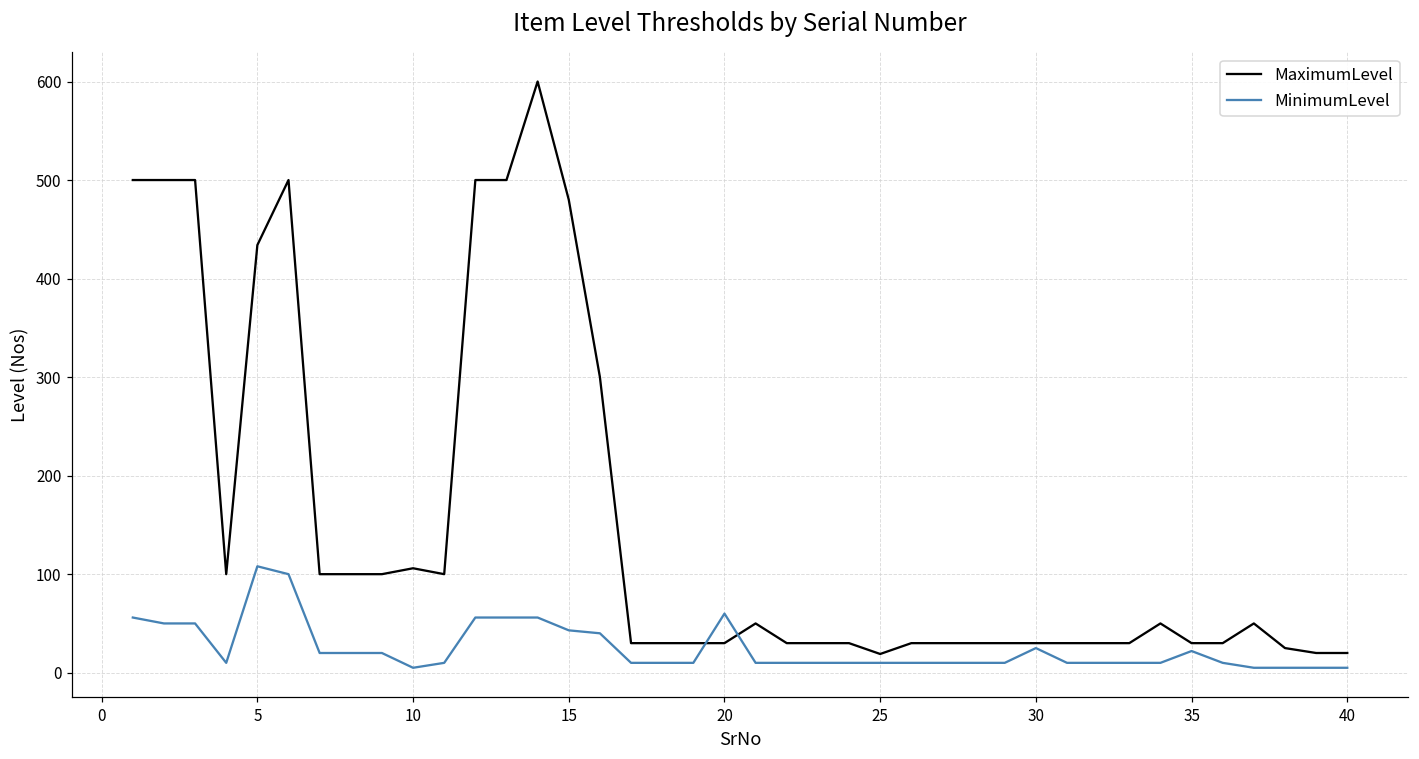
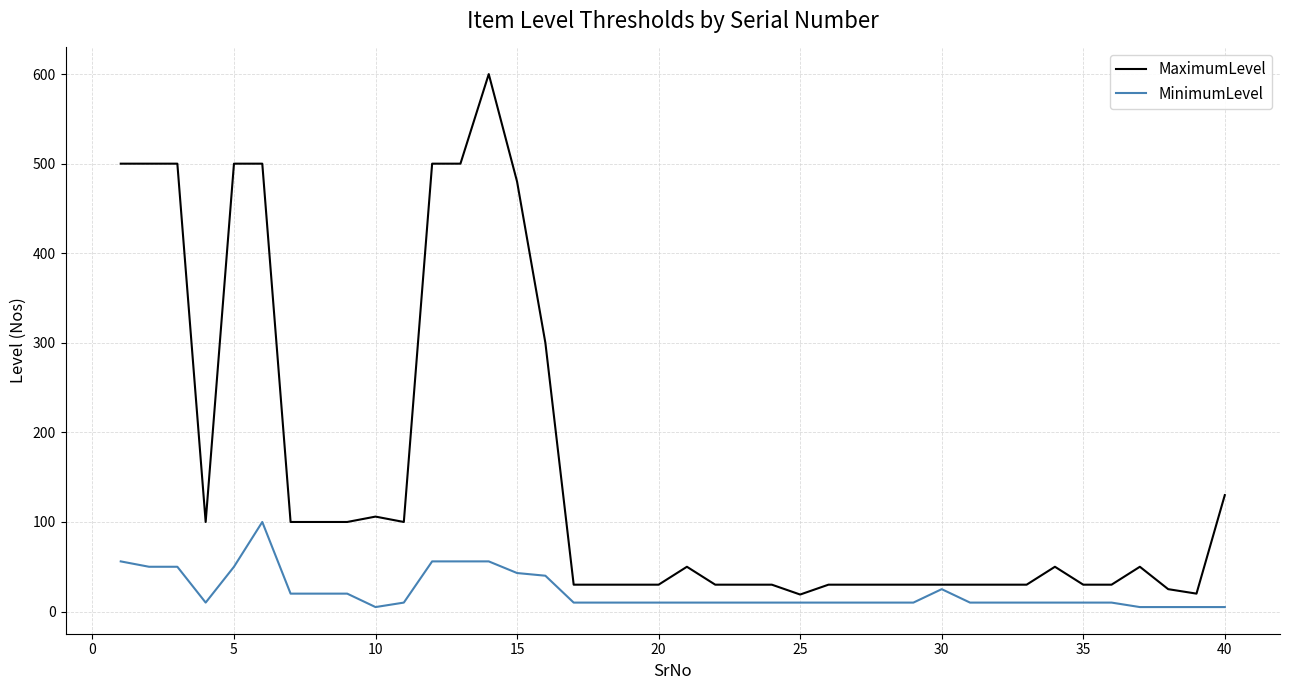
MaximumLevel, 5: 430 -> 500
MinimumLevel, 5: 110 -> 50
MinimumLevel, 20: 60 -> 10
MinimumLevel, 35: 20 -> 10
MaximumLevel, 40: 20 -> 130
